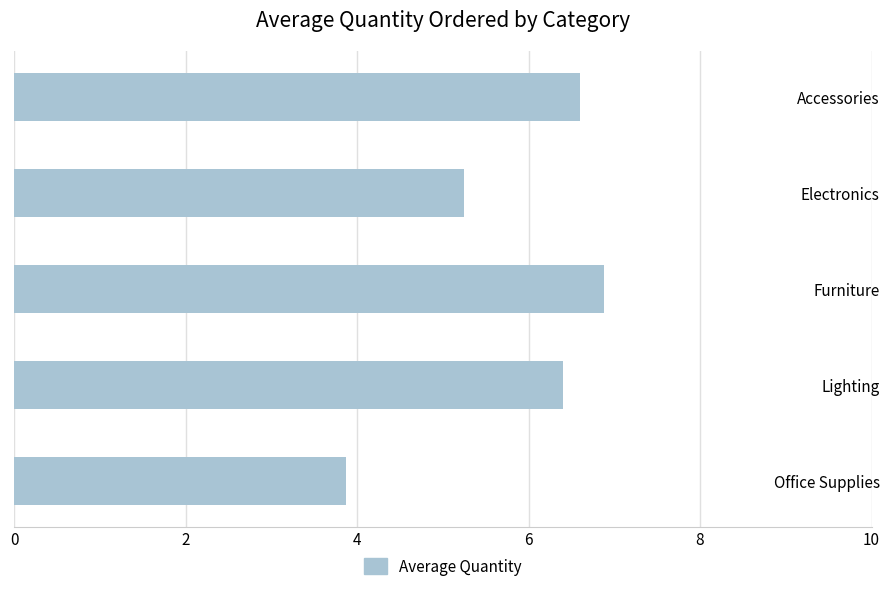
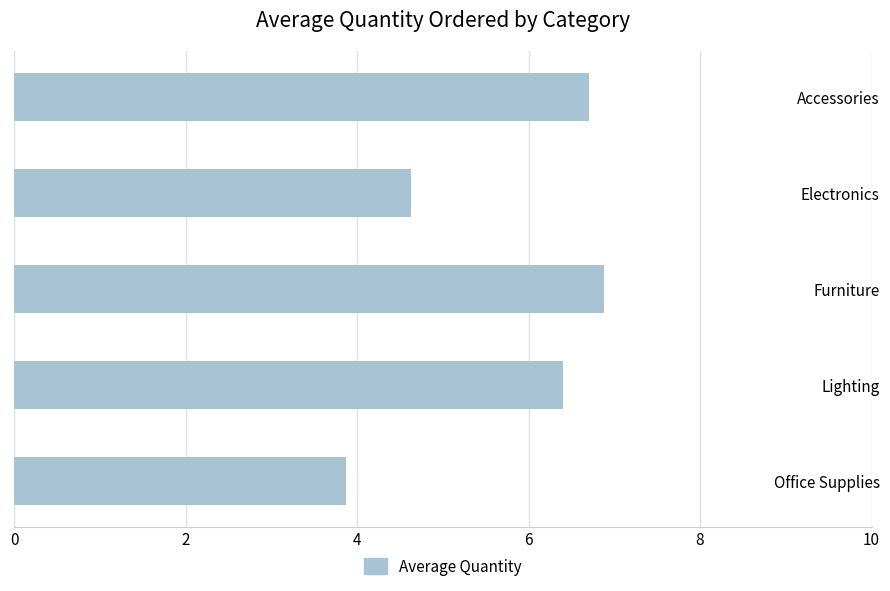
Accessories: 6.6 -> 6.7
Electronics: 5.3 -> 4.6
